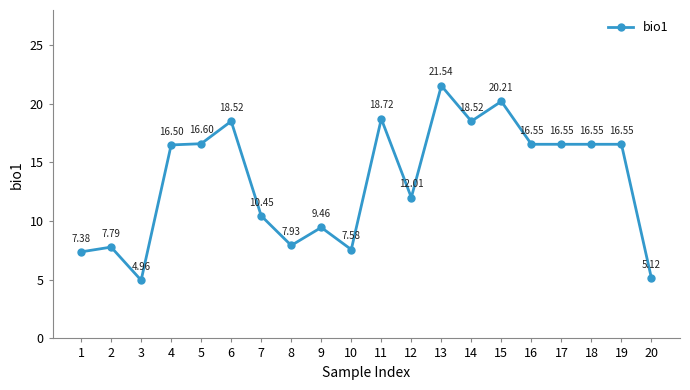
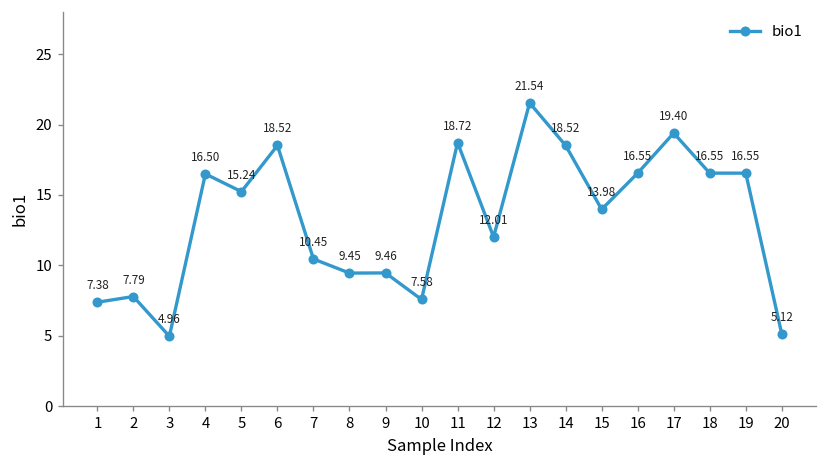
5: 16.60 -> 15.24
8: 7.93 -> 9.45
15: 20.21 -> 13.98
17: 16.55 -> 19.40
